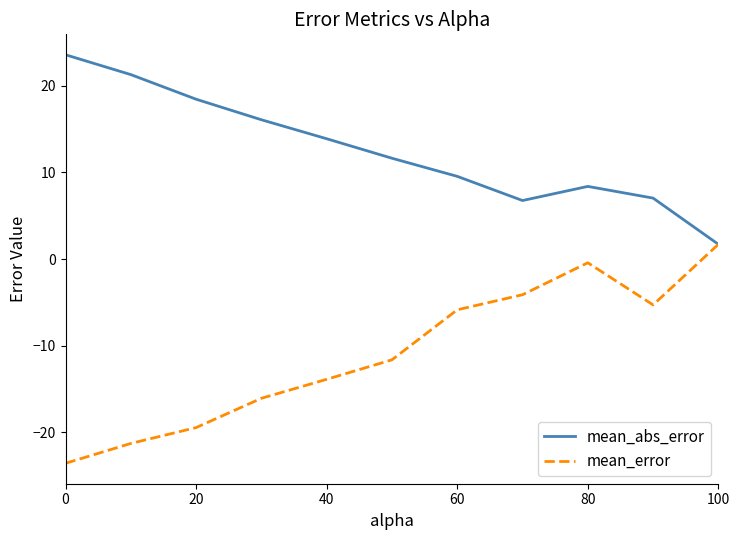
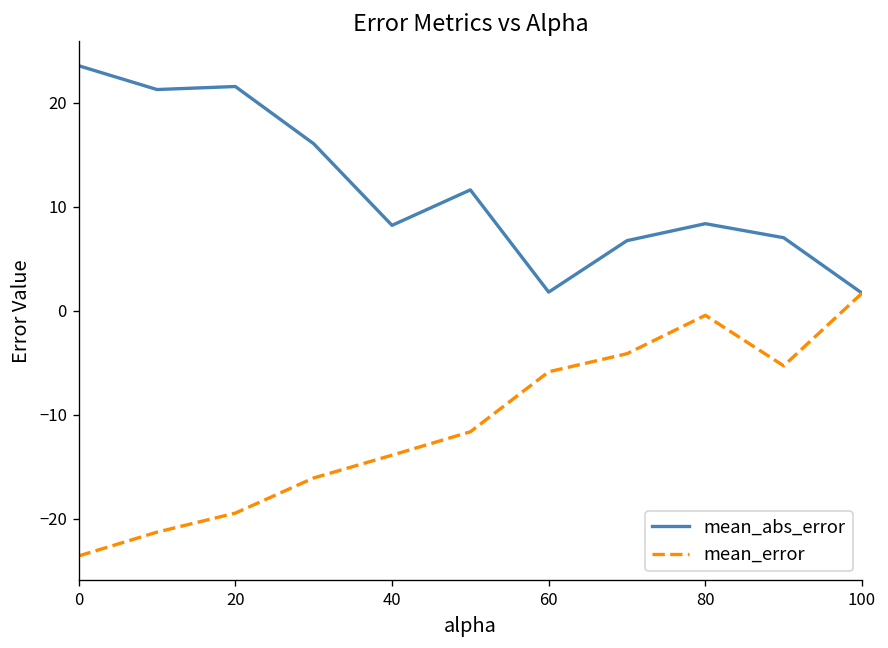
mean_abs_error, 20: 18 -> 22
mean_abs_error, 40: 14 -> 8
mean_abs_error, 60: 10 -> 2
